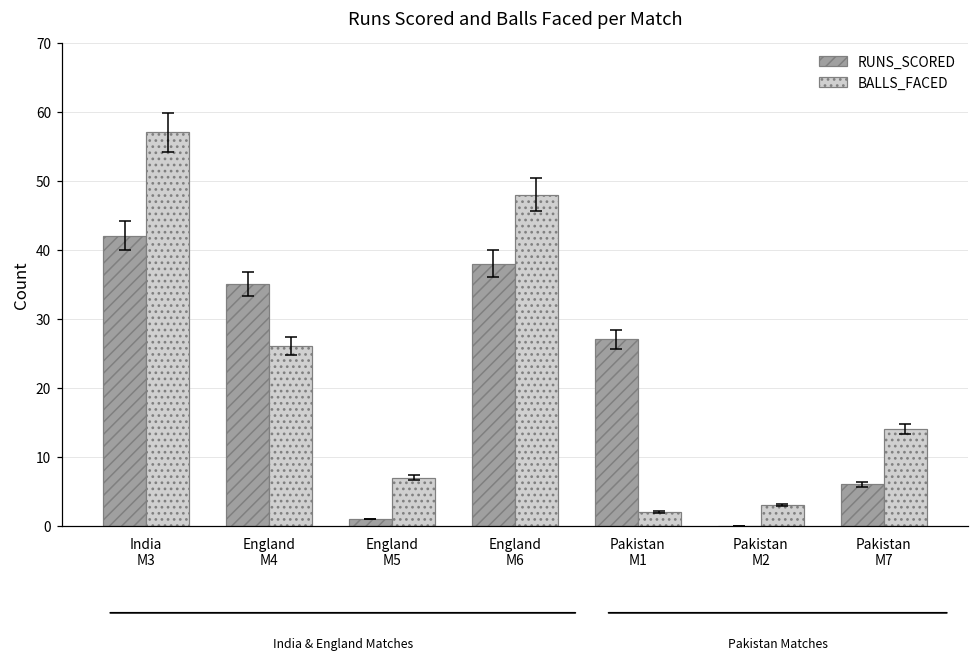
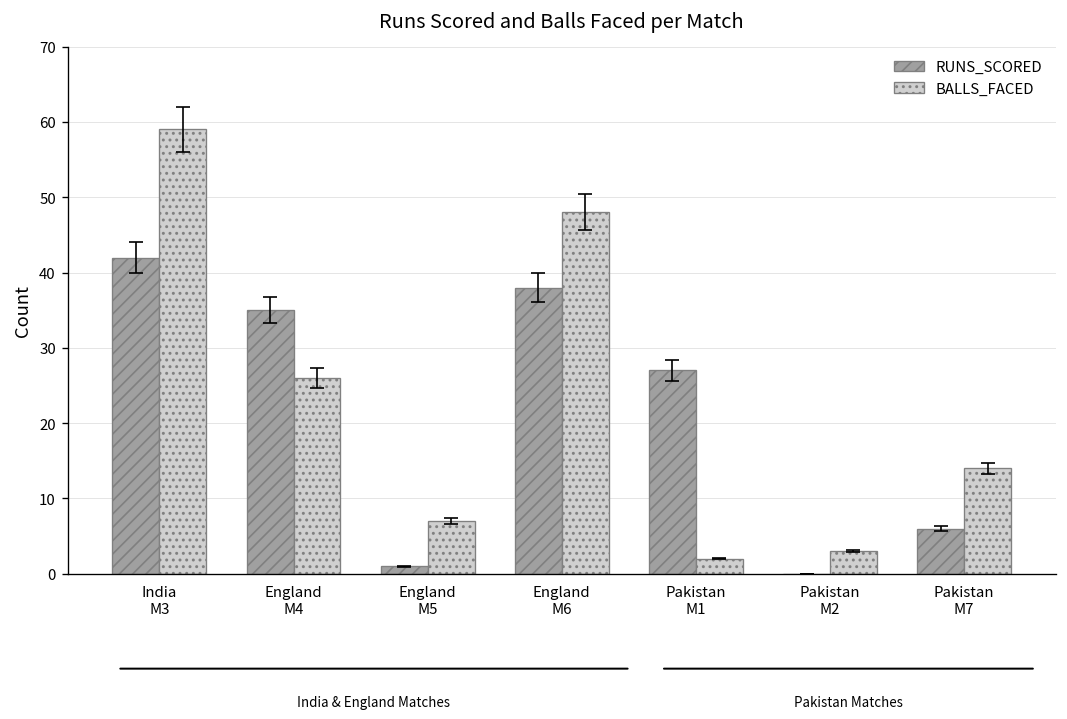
BALLS_FACED, India M3: 57 -> 59
